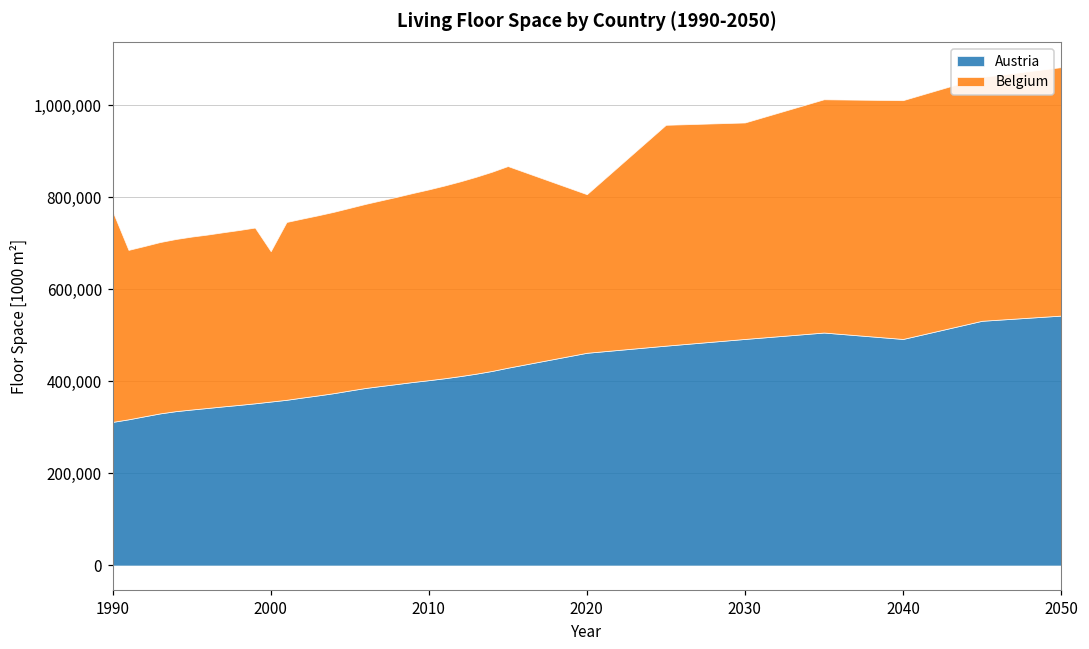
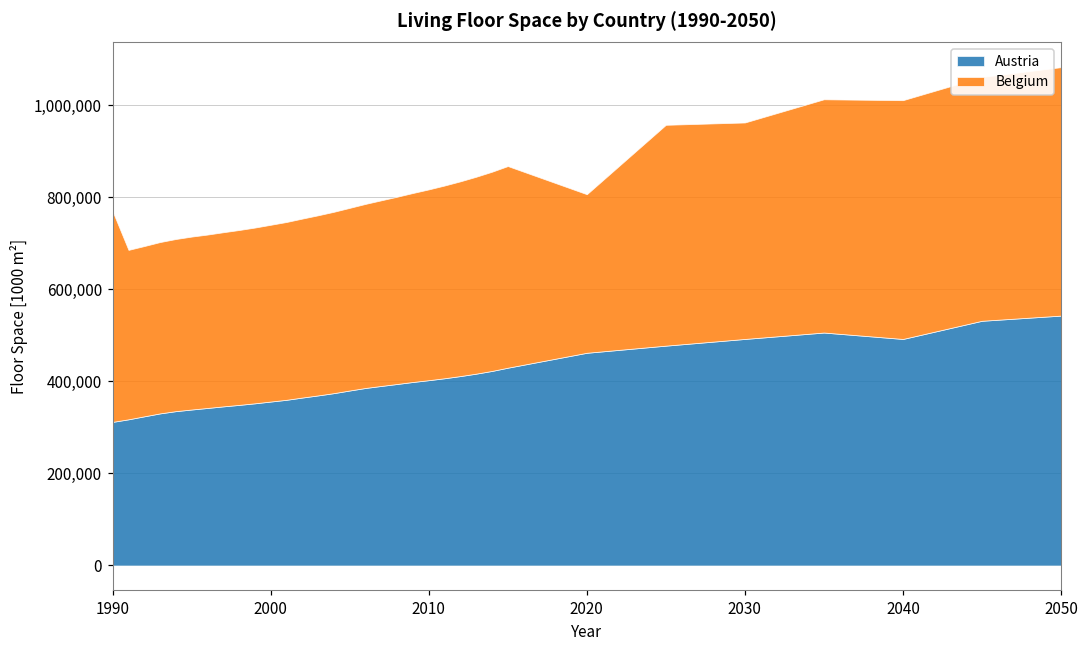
Belgium, 2000: 330,000 -> 380,000
